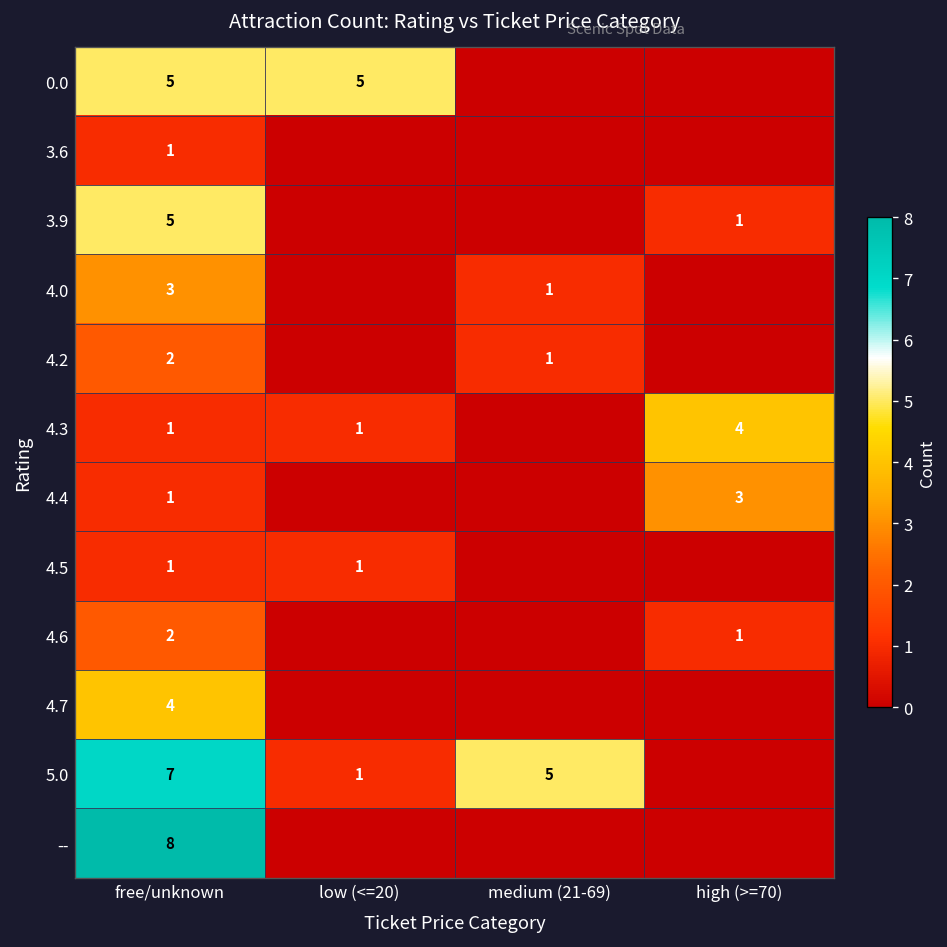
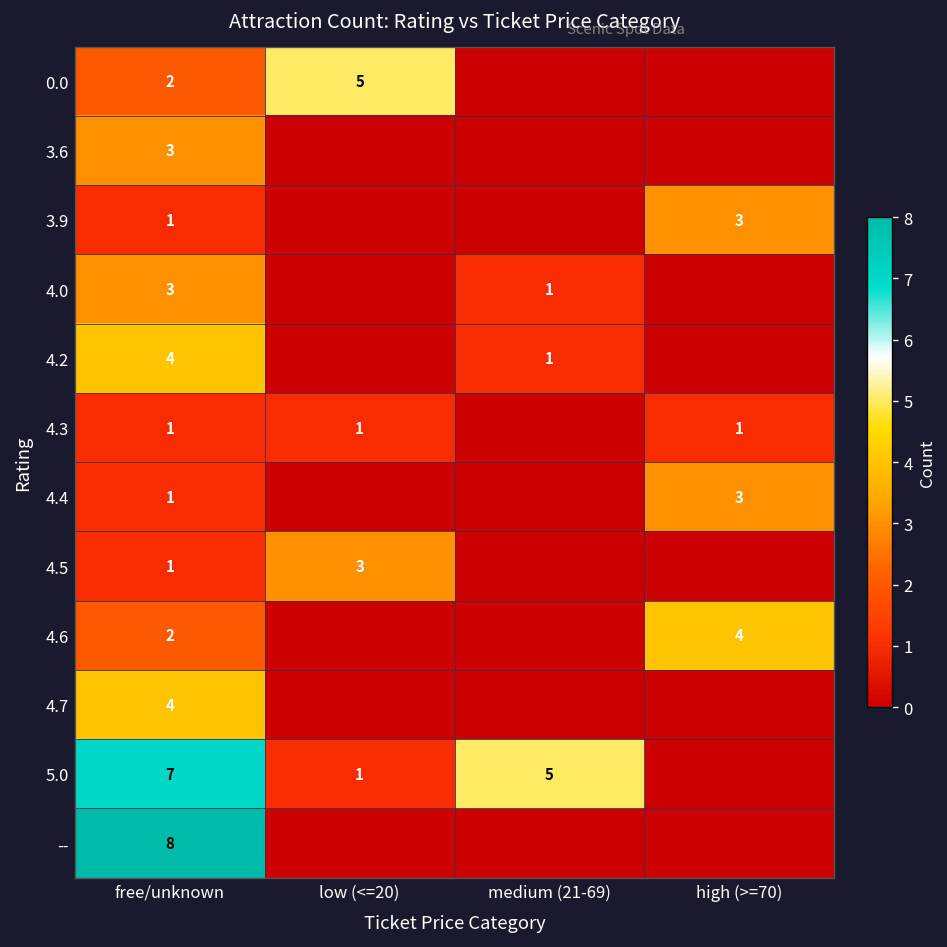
0.0, free/unknown: 5 -> 2
3.6, free/unknown: 1 -> 3
3.9, free/unknown: 5 -> 1
3.9, high (>=70): 1 -> 3
4.2, free/unknown: 2 -> 4
4.3, high (>=70): 4 -> 1
4.5, low (<=20): 1 -> 3
4.6, high (>=70): 1 -> 4
